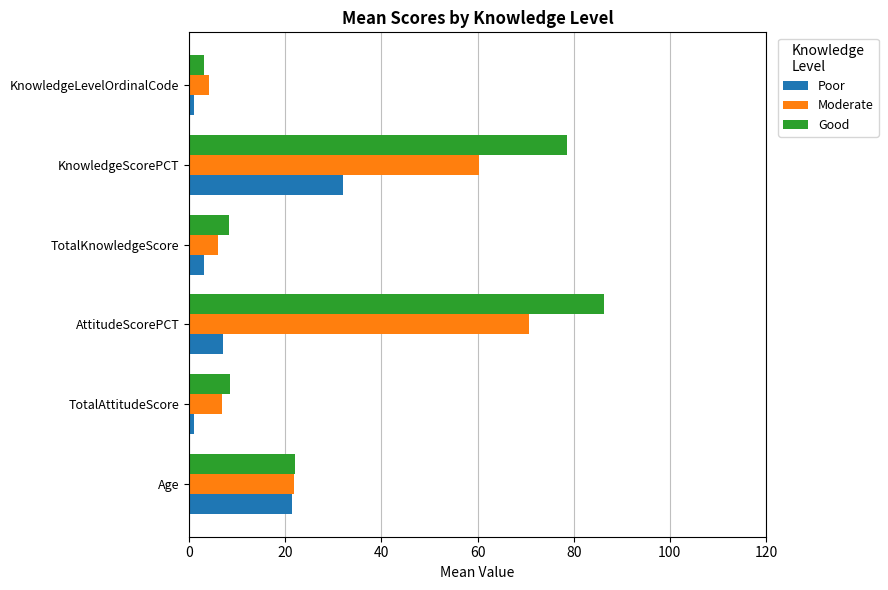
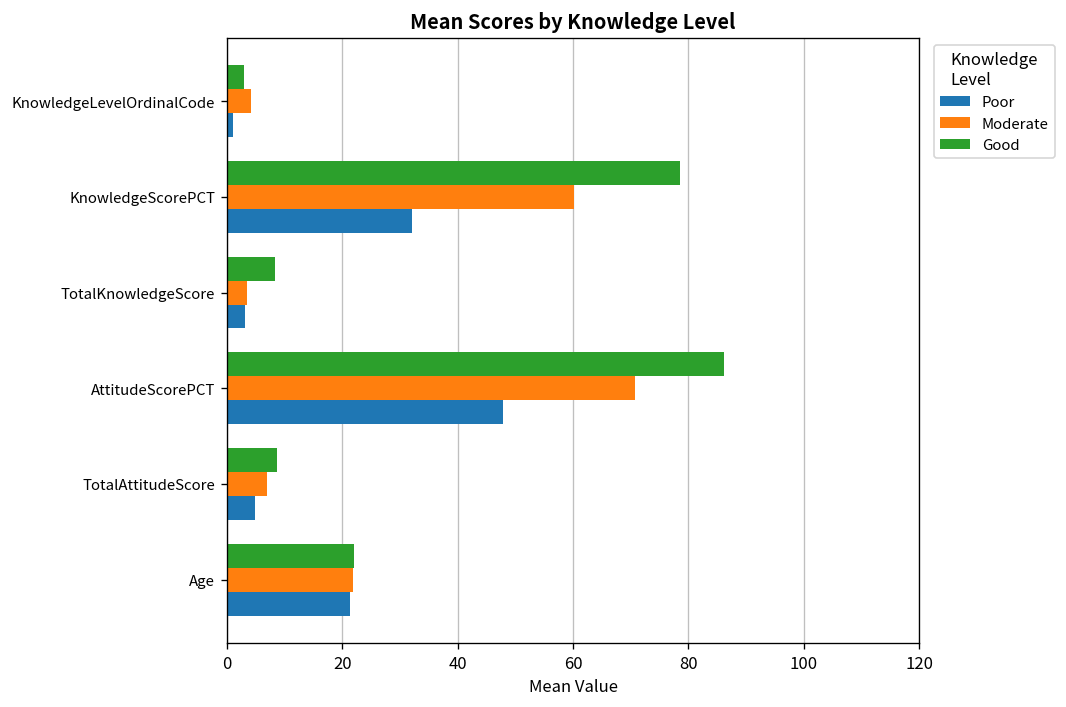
Moderate, TotalKnowledgeScore: 6 -> 3
Poor, AttitudeScorePCT: 7 -> 48
Poor, TotalAttitudeScore: 1 -> 5
